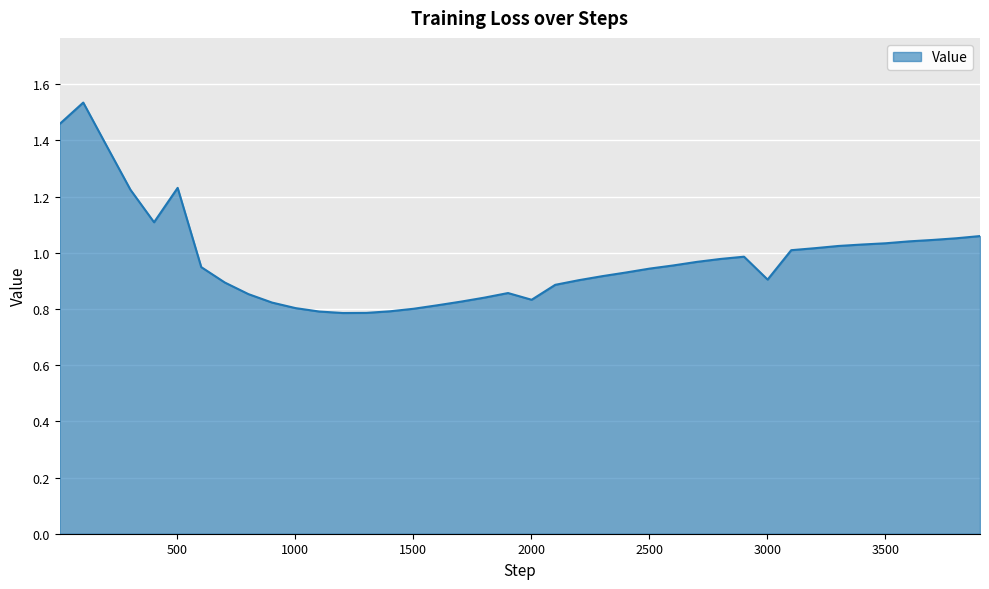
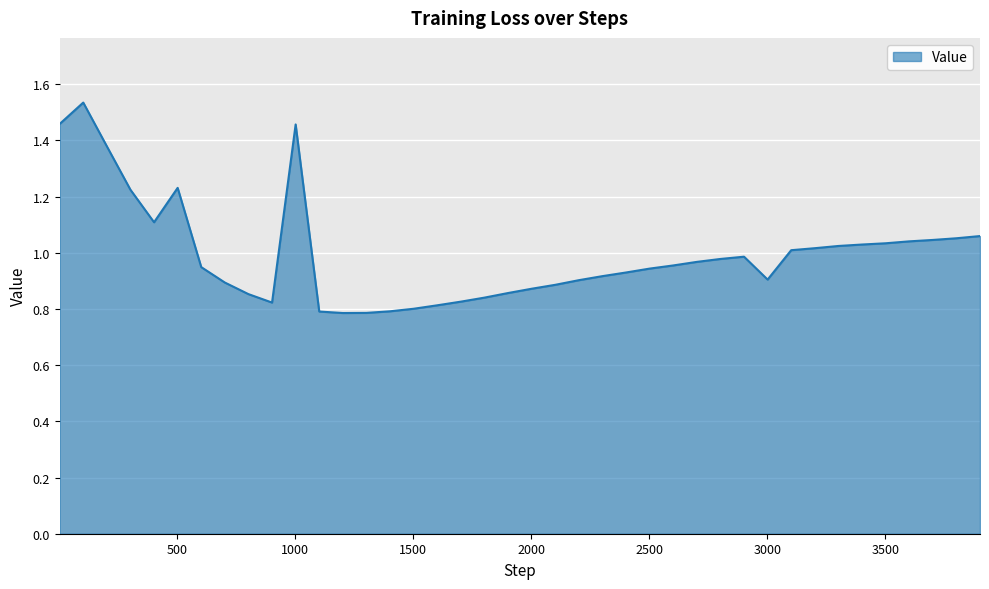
1000: 0.80 -> 1.46
2000: 0.83 -> 0.87
